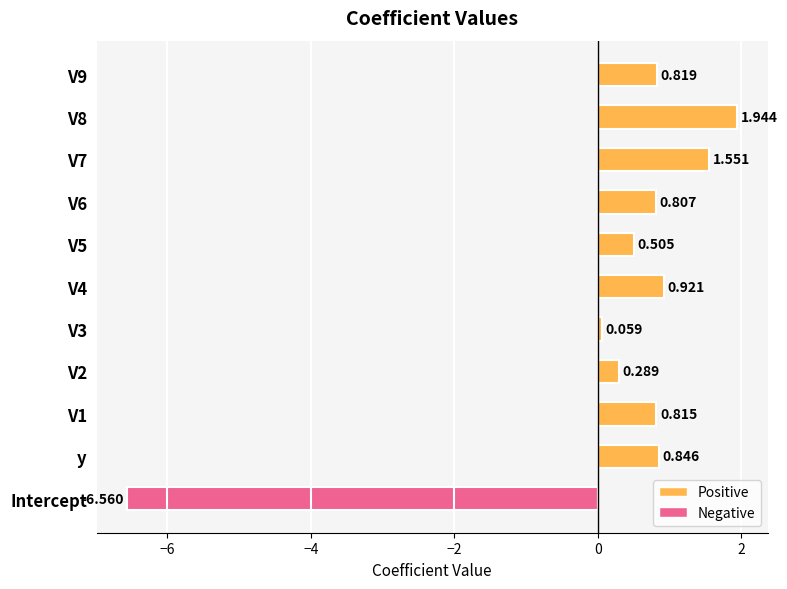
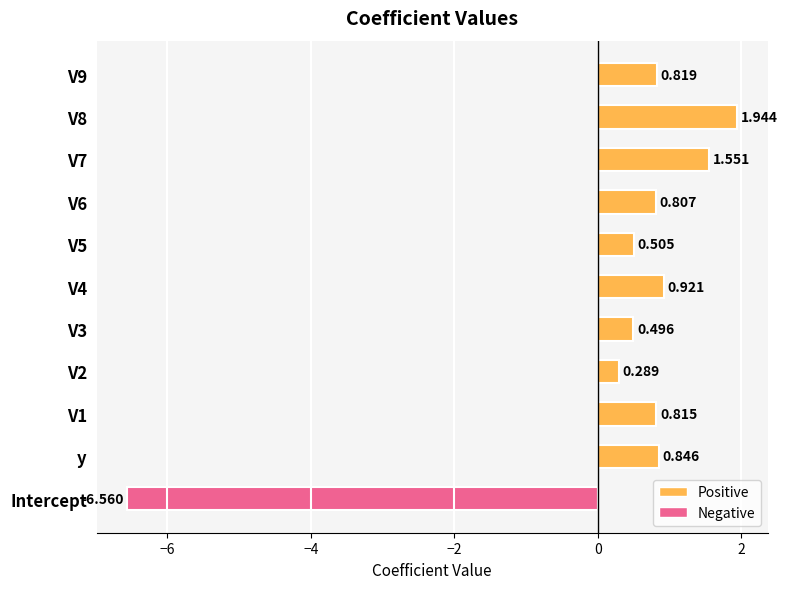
V3: 0.059 -> 0.496
